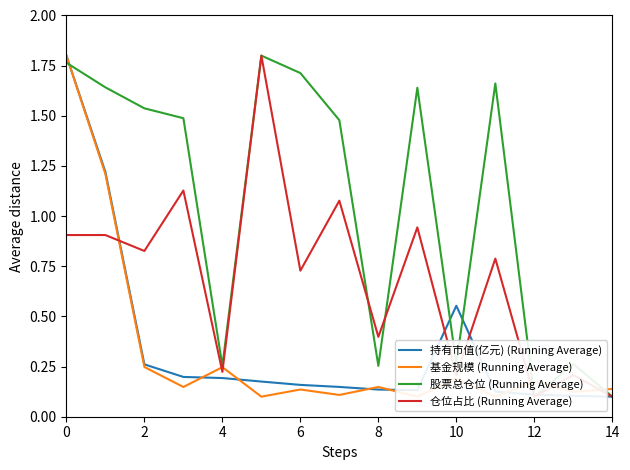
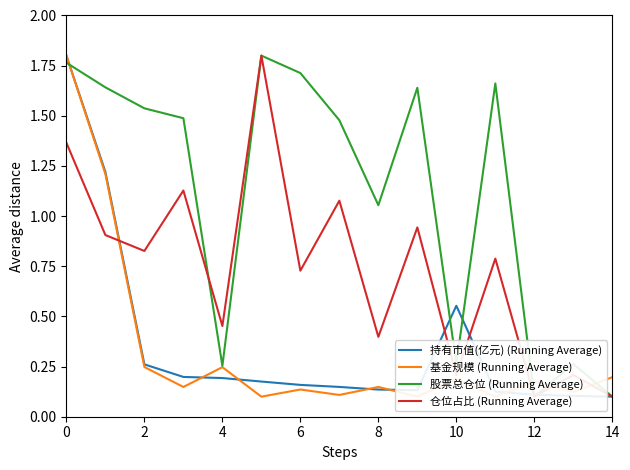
仓位占比 (Running Average), 0: 0.91 -> 1.37
仓位占比 (Running Average), 4: 0.22 -> 0.45
股票总仓位 (Running Average), 8: 0.25 -> 1.05
基金规模 (Running Average), 14: 0.14 -> 0.20
